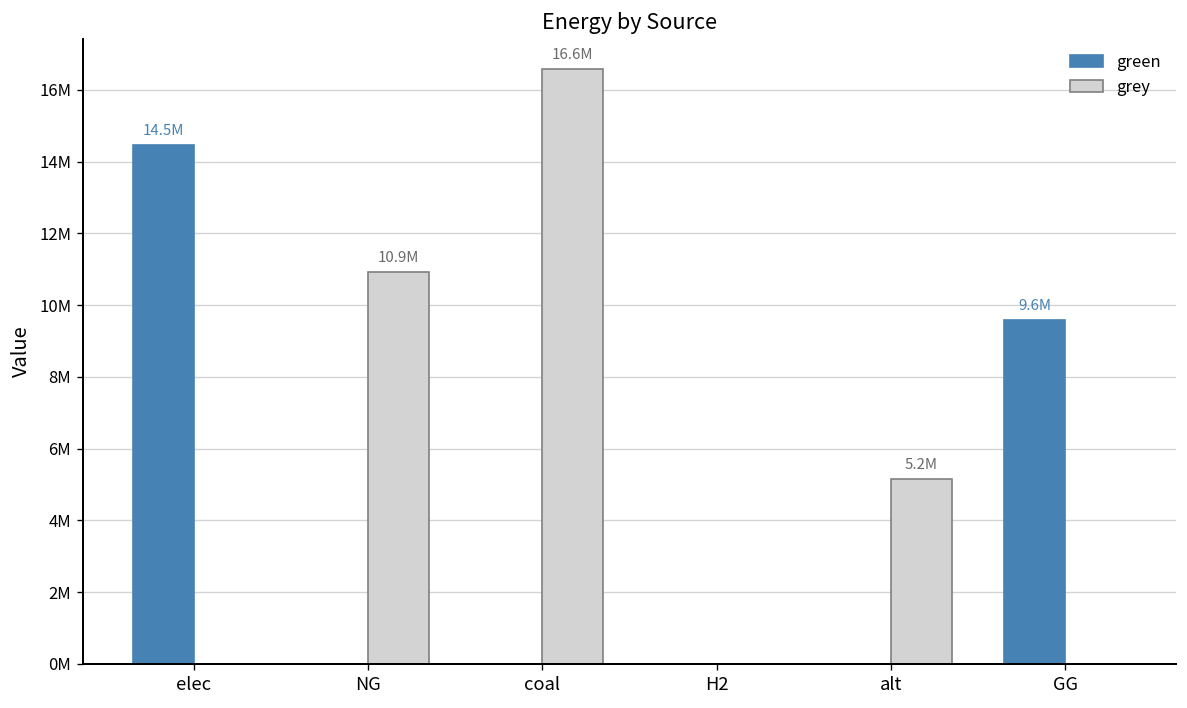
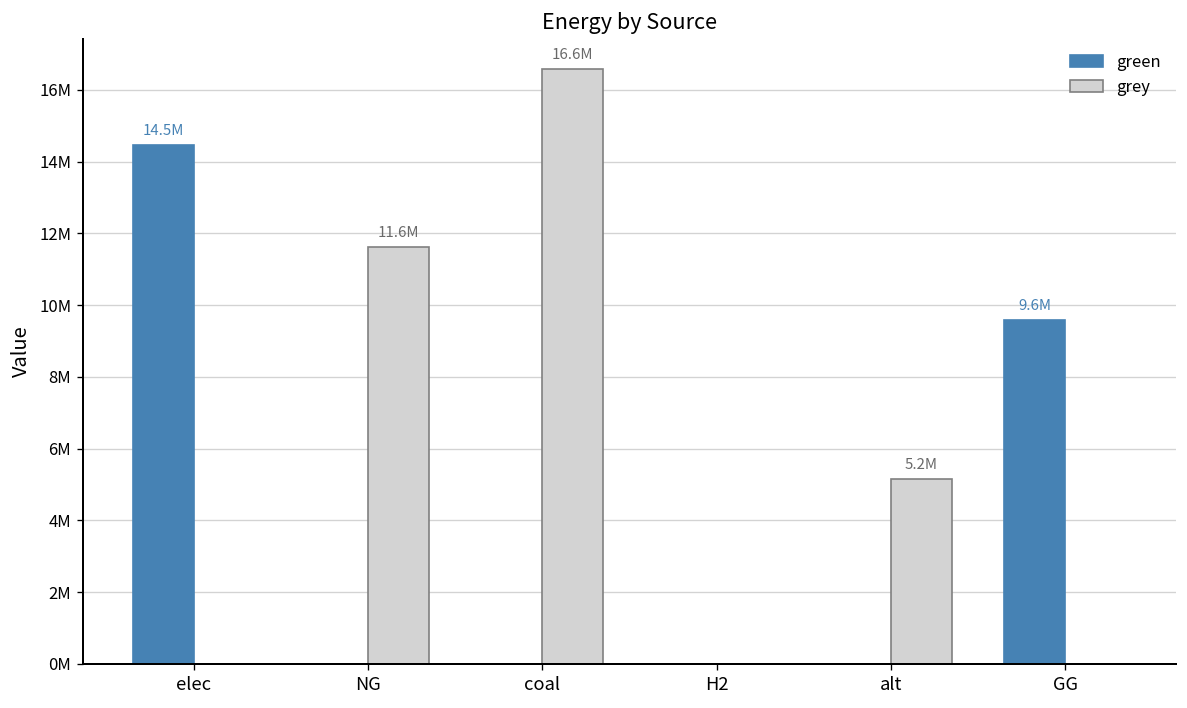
grey, NG: 10.9M -> 11.6M
